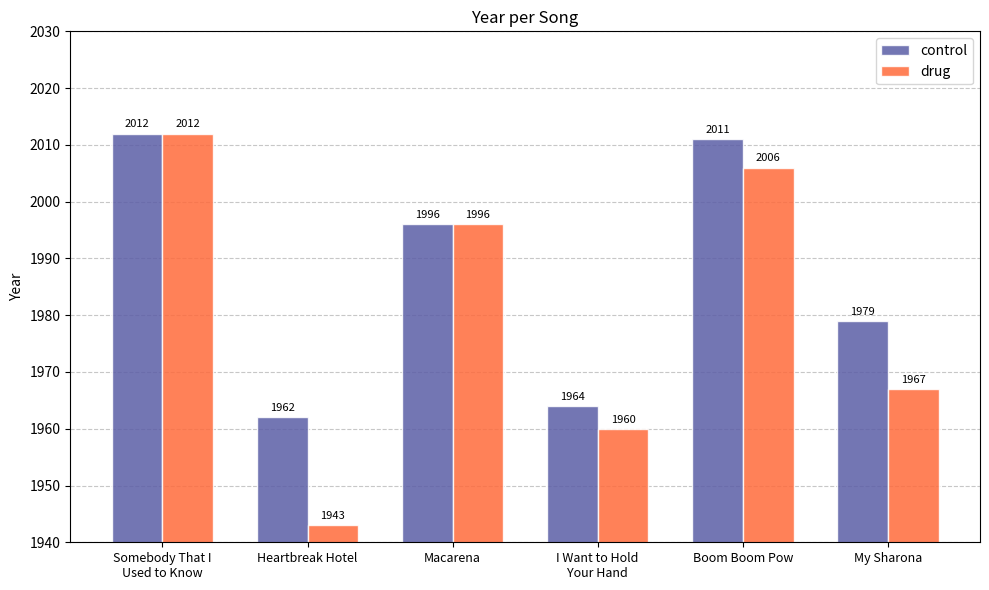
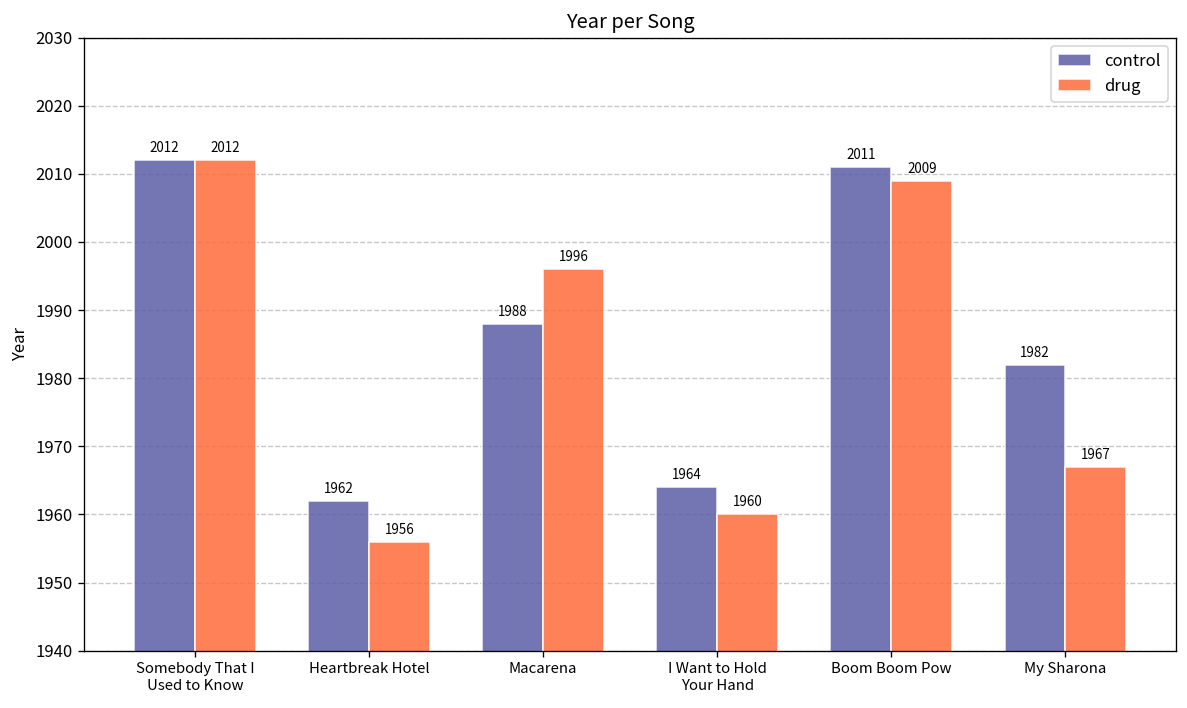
drug, Heartbreak Hotel: 1943 -> 1956
control, Macarena: 1996 -> 1988
drug, Boom Boom Pow: 2006 -> 2009
control, My Sharona: 1979 -> 1982
